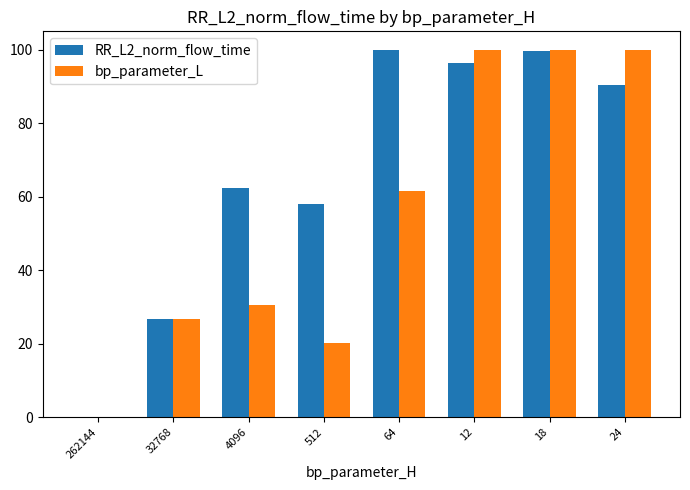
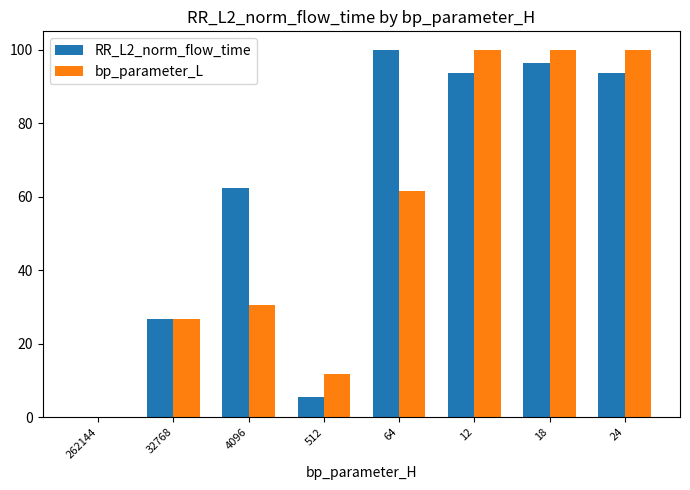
RR_L2_norm_flow_time, 512: 58 -> 6
bp_parameter_L, 512: 20 -> 12
RR_L2_norm_flow_time, 12: 96 -> 94
RR_L2_norm_flow_time, 18: 100 -> 96
RR_L2_norm_flow_time, 24: 91 -> 94
